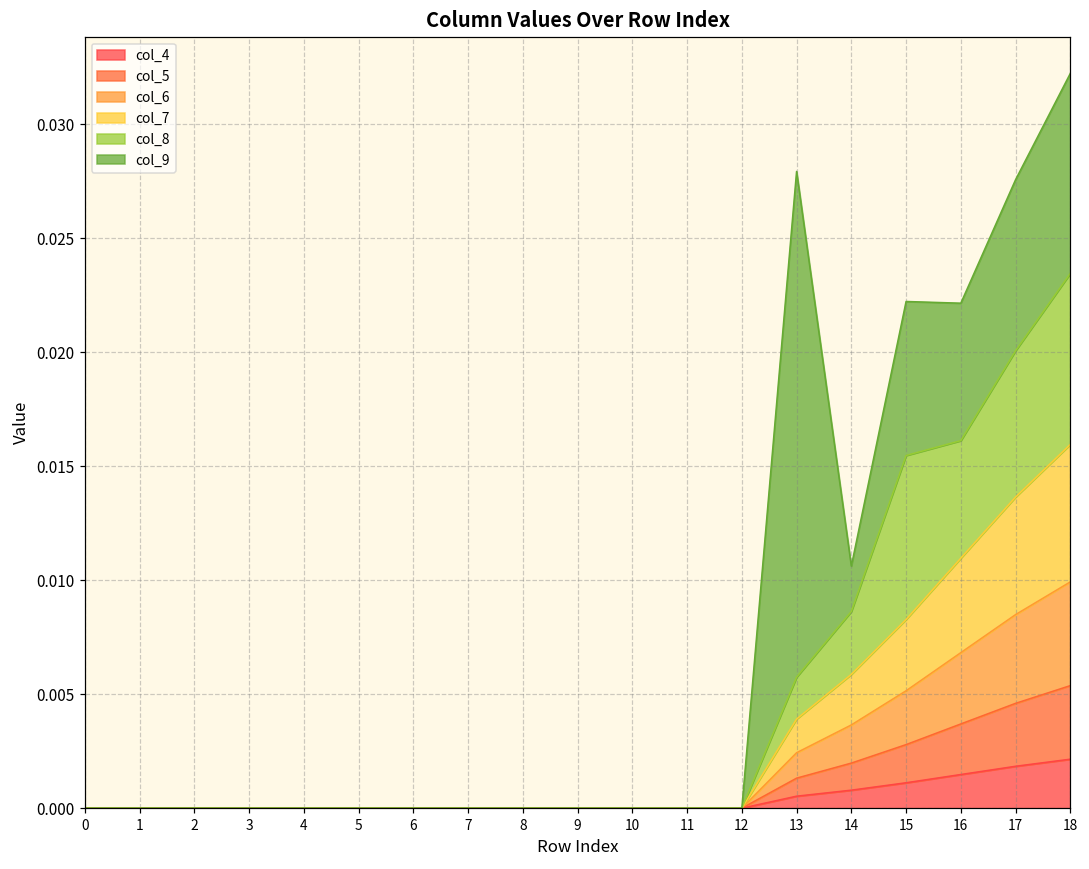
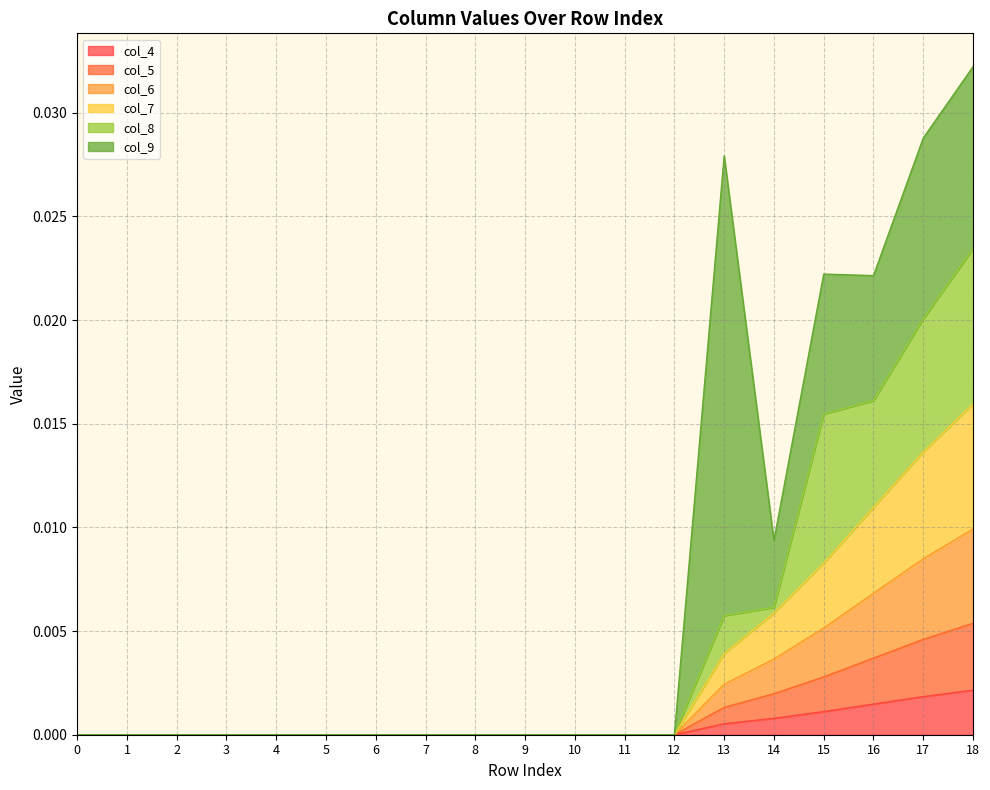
col_8, 14: 0.0028 -> 0.0003
col_9, 14: 0.0020 -> 0.0032
col_9, 17: 0.0075 -> 0.0087
